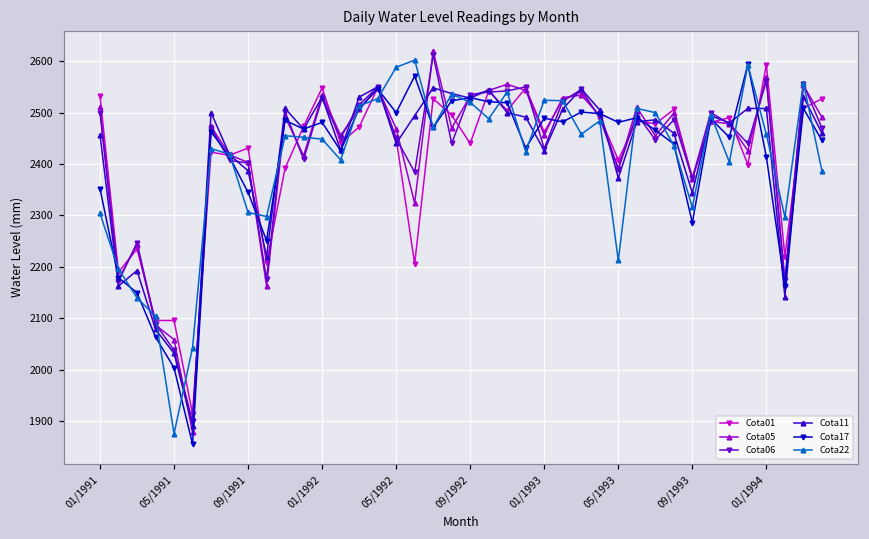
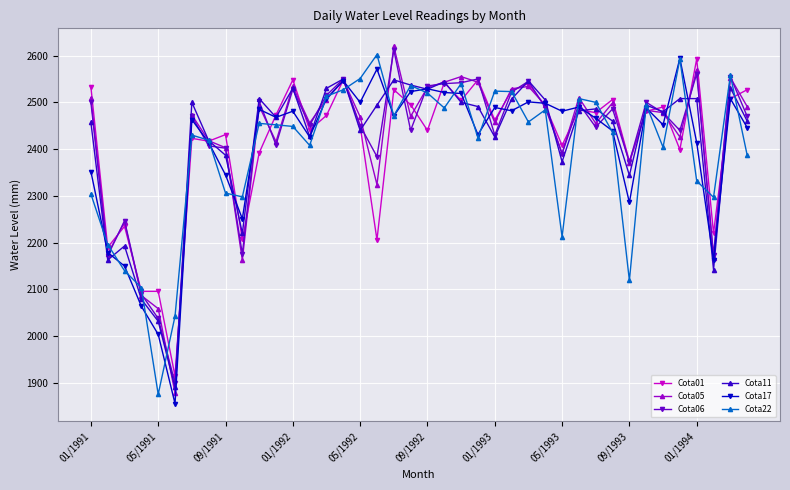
Cota22, 05/1992: 2590 -> 2550
Cota22, 09/1993: 2320 -> 2120
Cota22, 01/1994: 2460 -> 2330
